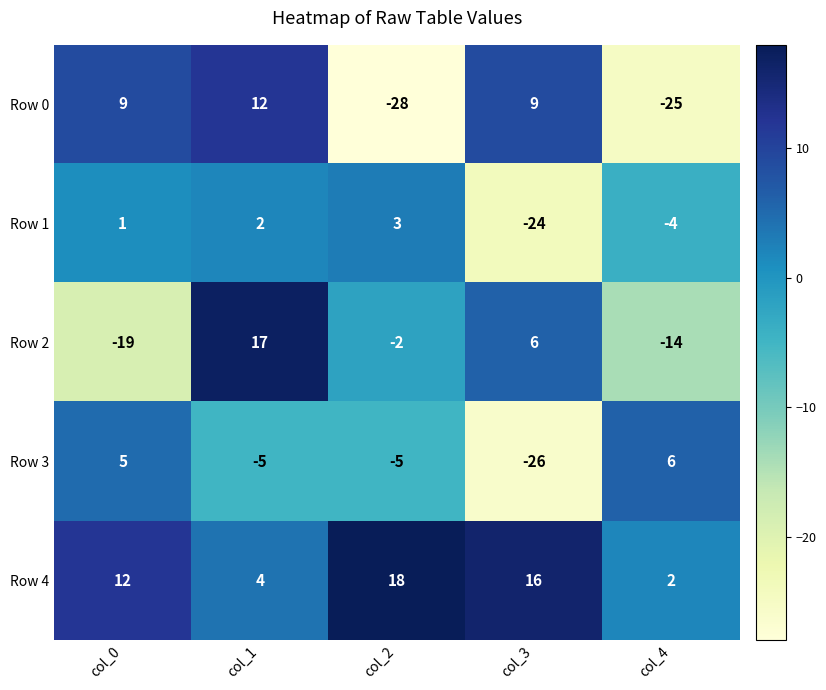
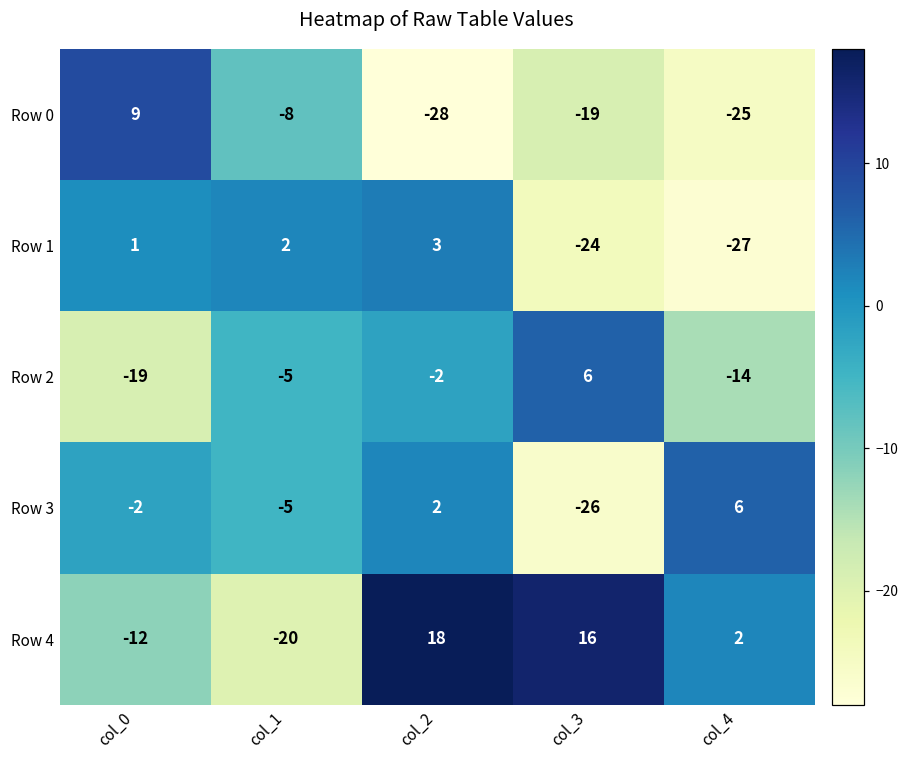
Row 0, col_1: 12 -> -8
Row 0, col_3: 9 -> -19
Row 1, col_4: -4 -> -27
Row 2, col_1: 17 -> -5
Row 3, col_0: 5 -> -2
Row 3, col_2: -5 -> 2
Row 4, col_0: 12 -> -12
Row 4, col_1: 4 -> -20
